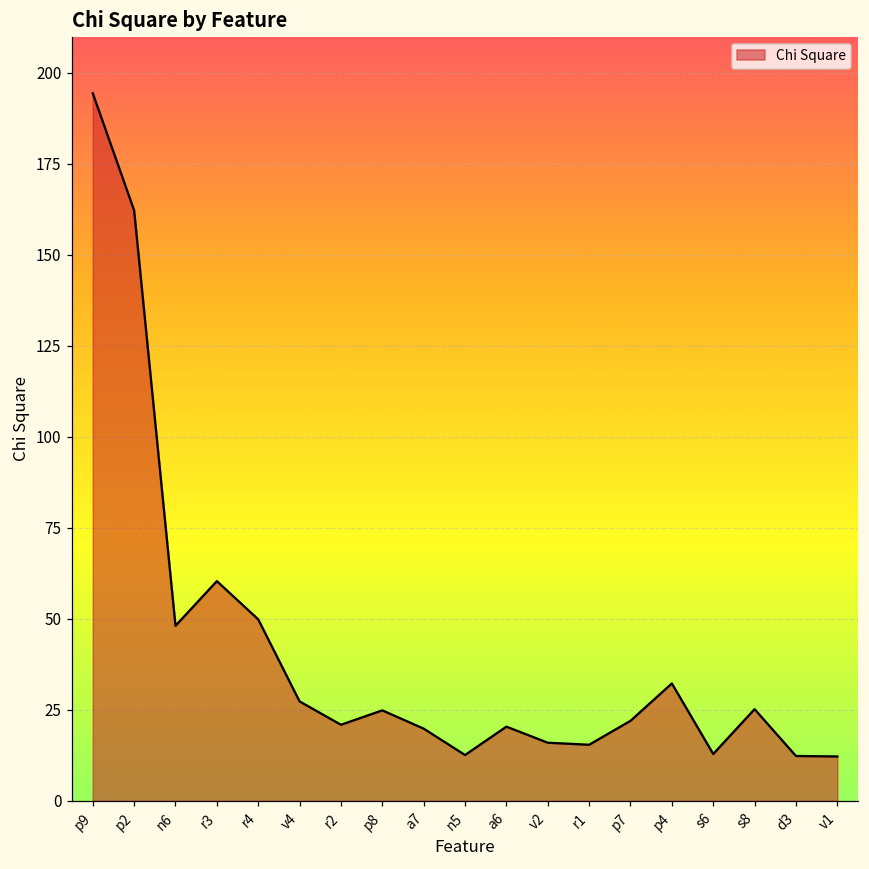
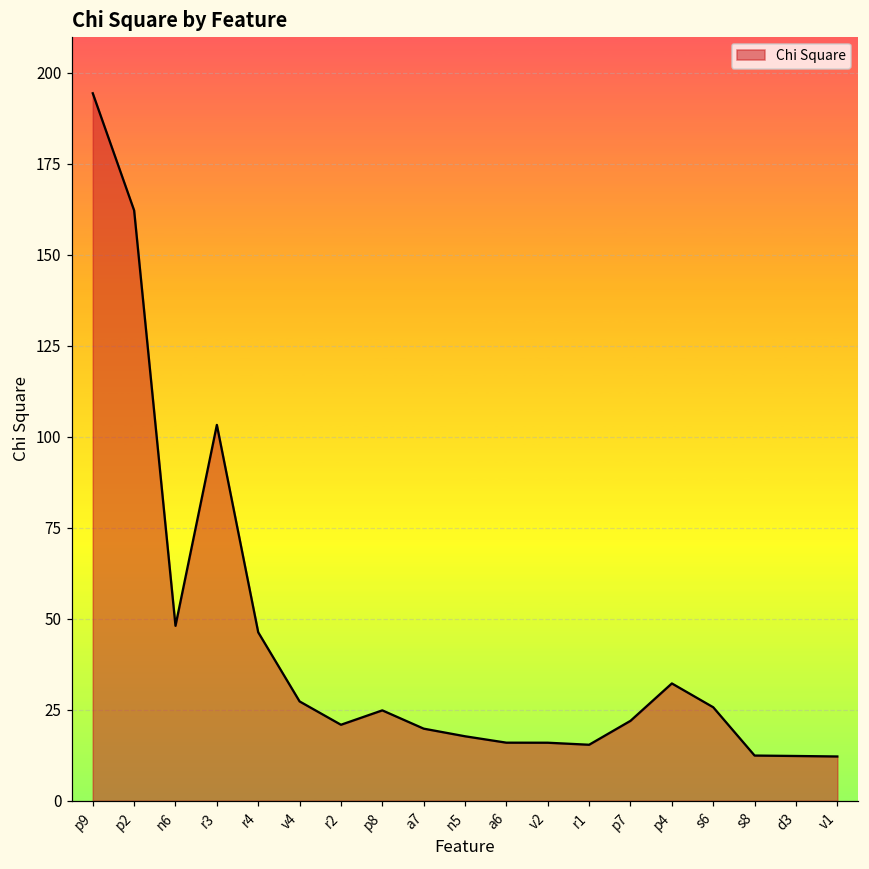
r3: 60 -> 103
r4: 50 -> 46
n5: 13 -> 18
a6: 20 -> 16
s6: 13 -> 26
s8: 25 -> 12
